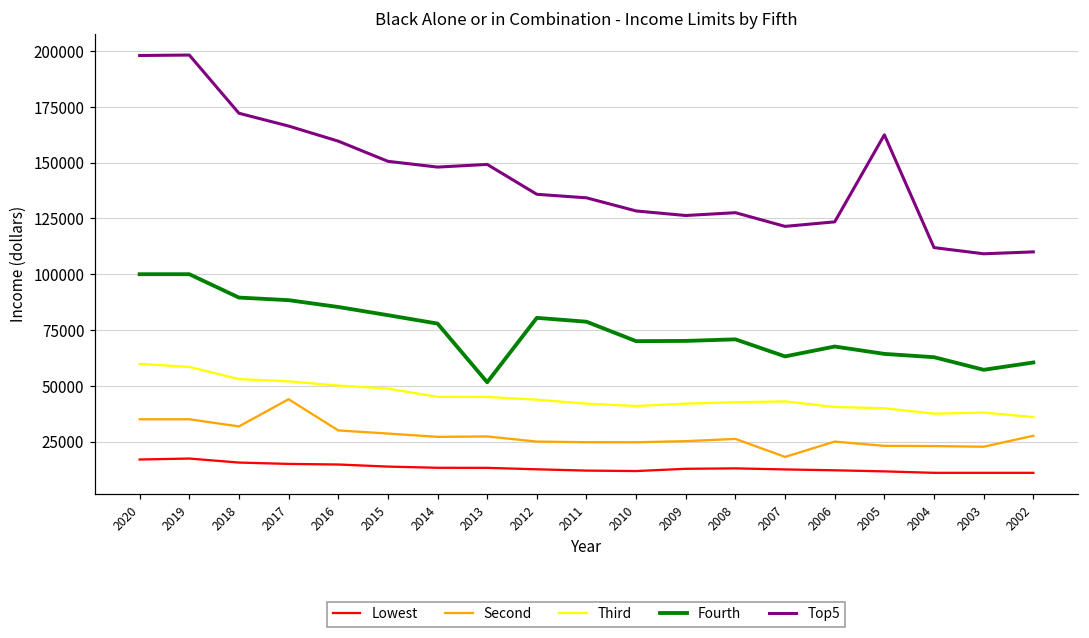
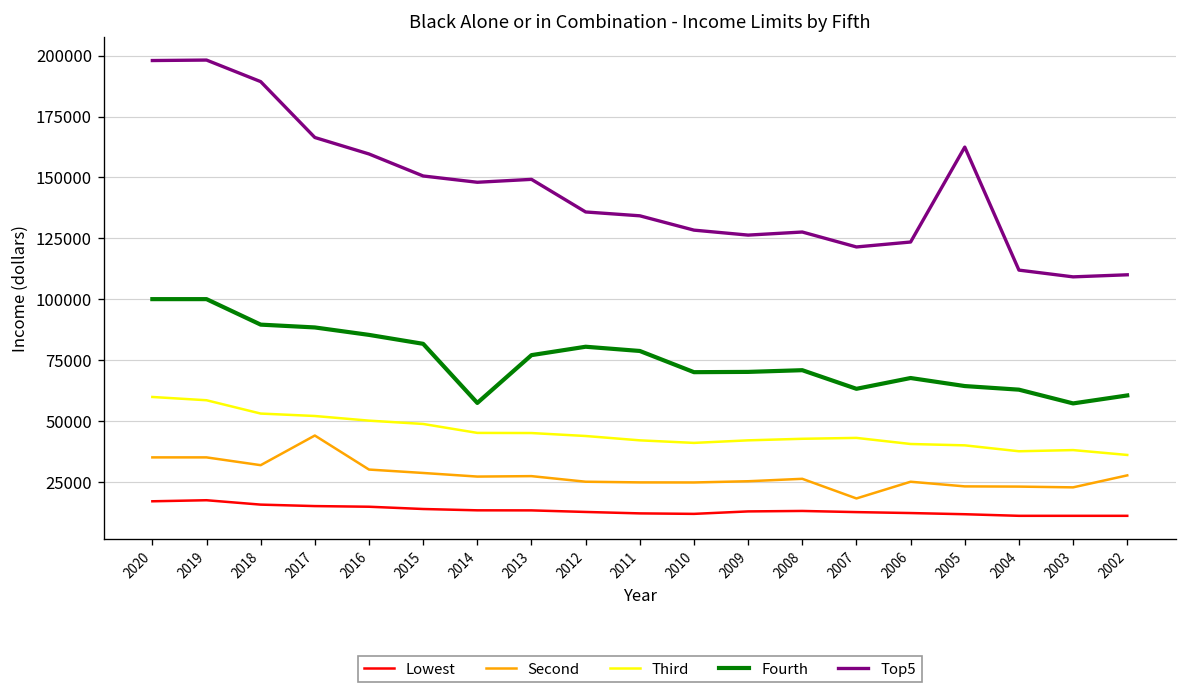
Top5, 2018: 172000 -> 189000
Fourth, 2014: 78000 -> 57000
Fourth, 2013: 52000 -> 77000
